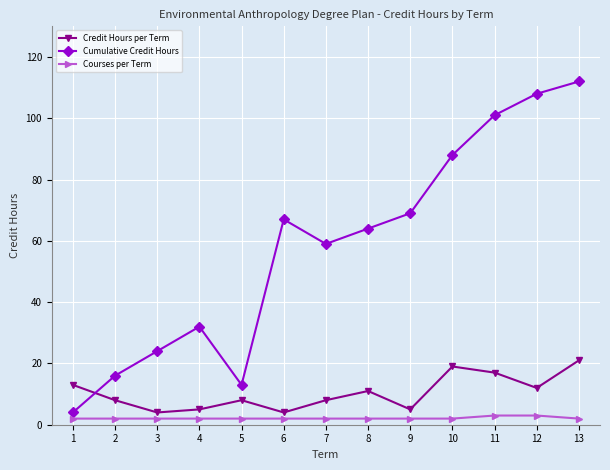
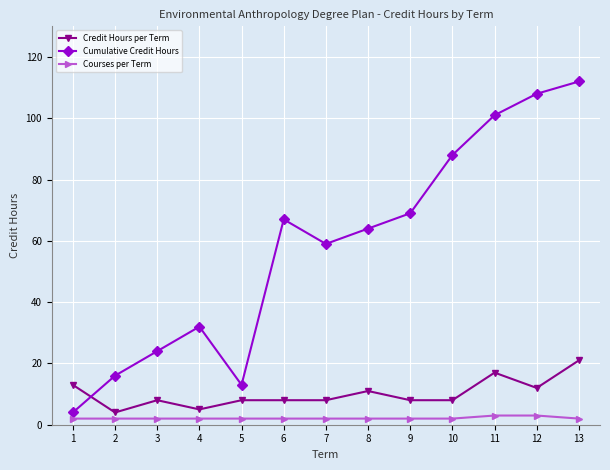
Credit Hours per Term, 2: 8 -> 4
Credit Hours per Term, 3: 4 -> 8
Credit Hours per Term, 6: 4 -> 8
Credit Hours per Term, 9: 5 -> 8
Credit Hours per Term, 10: 19 -> 8
